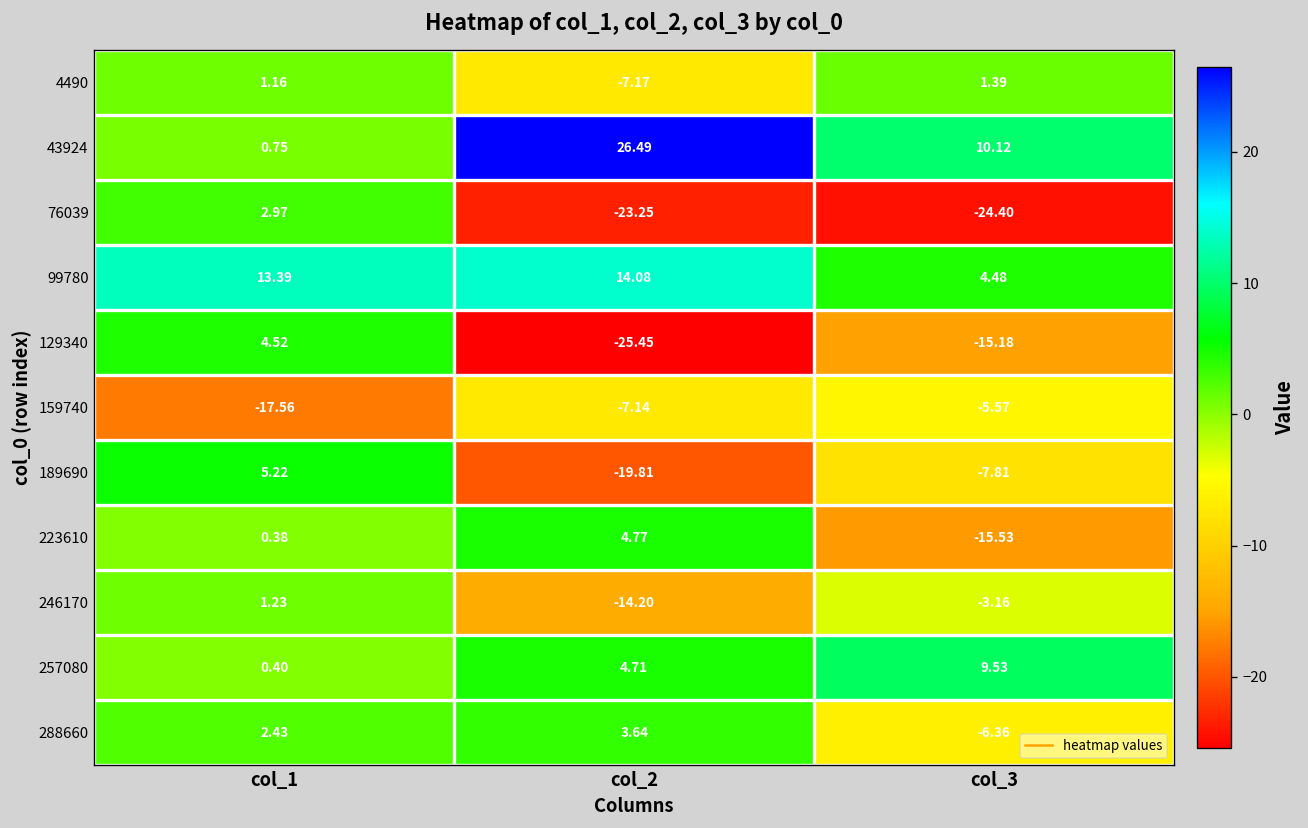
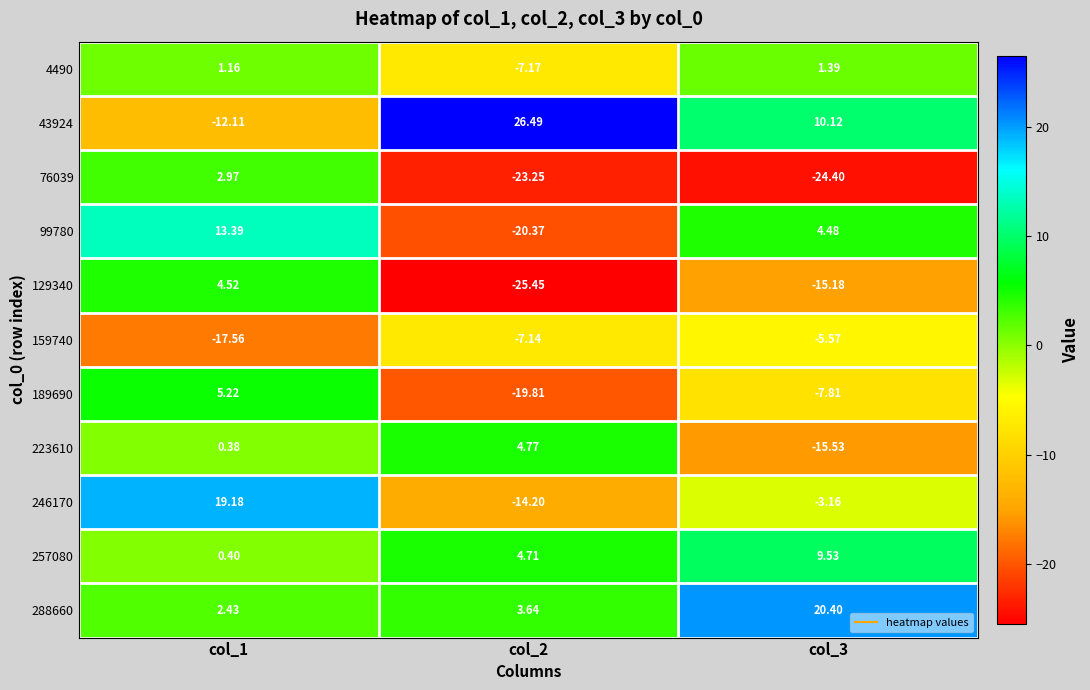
43924, col_1: 0.75 -> -12.11
99780, col_2: 14.08 -> -20.37
246170, col_1: 1.23 -> 19.18
288660, col_3: -6.36 -> 20.40
